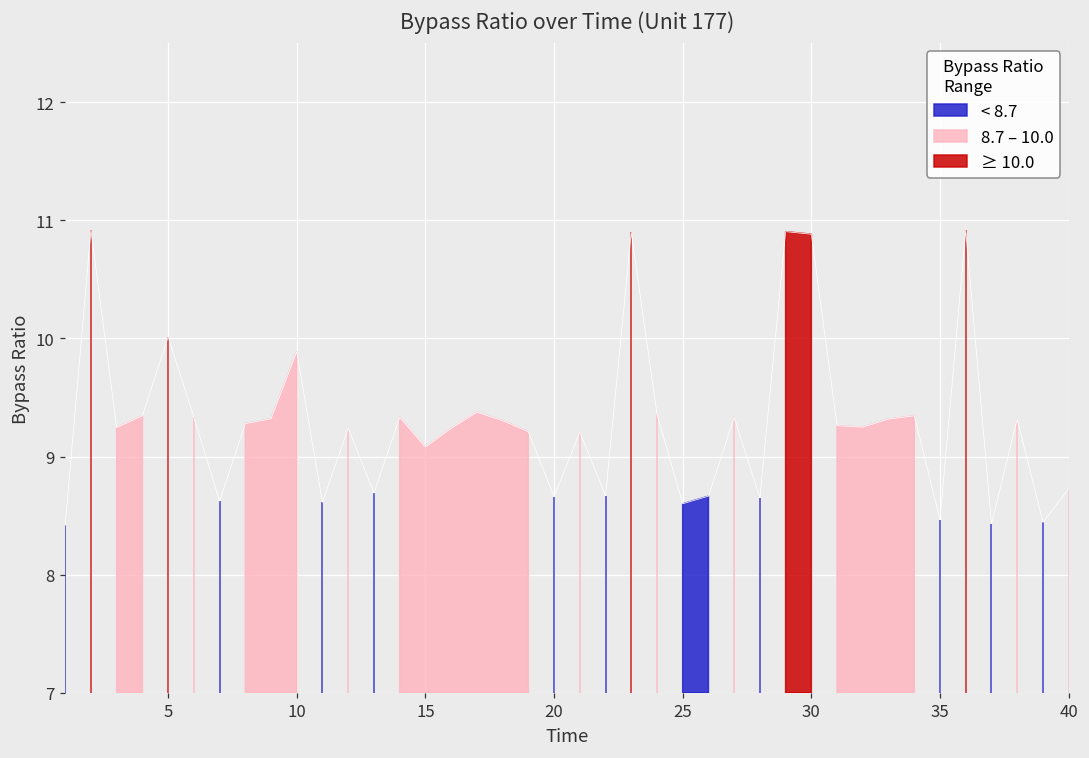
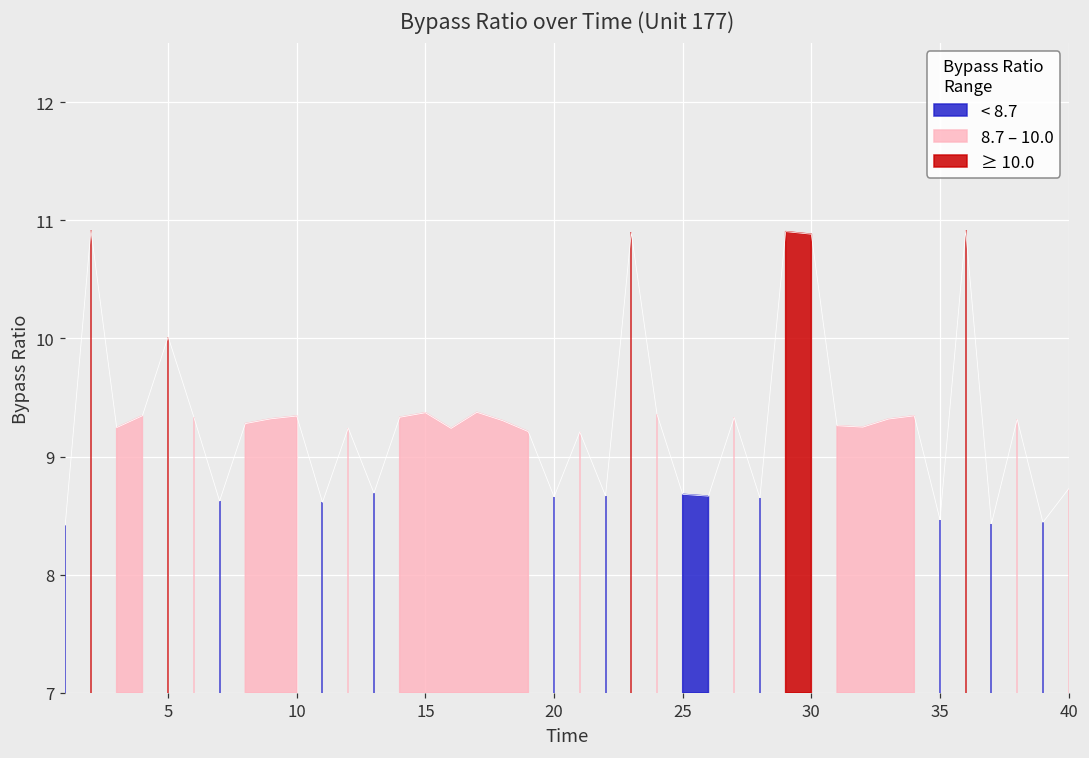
10: 9.89 -> 9.34
15: 9.08 -> 9.37
25: 8.60 -> 8.68
